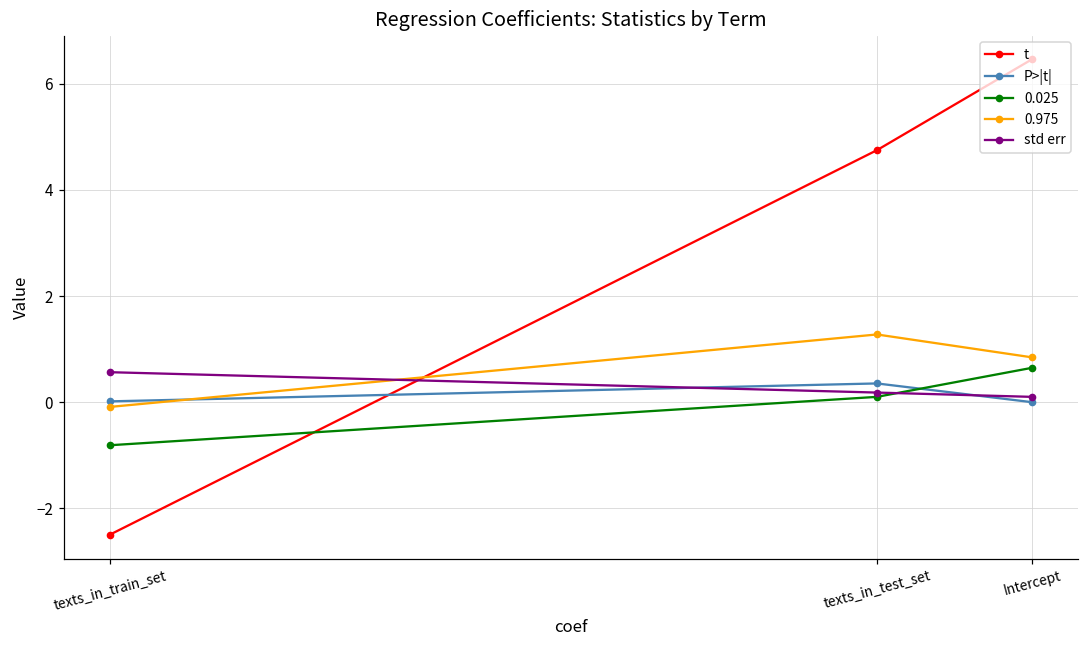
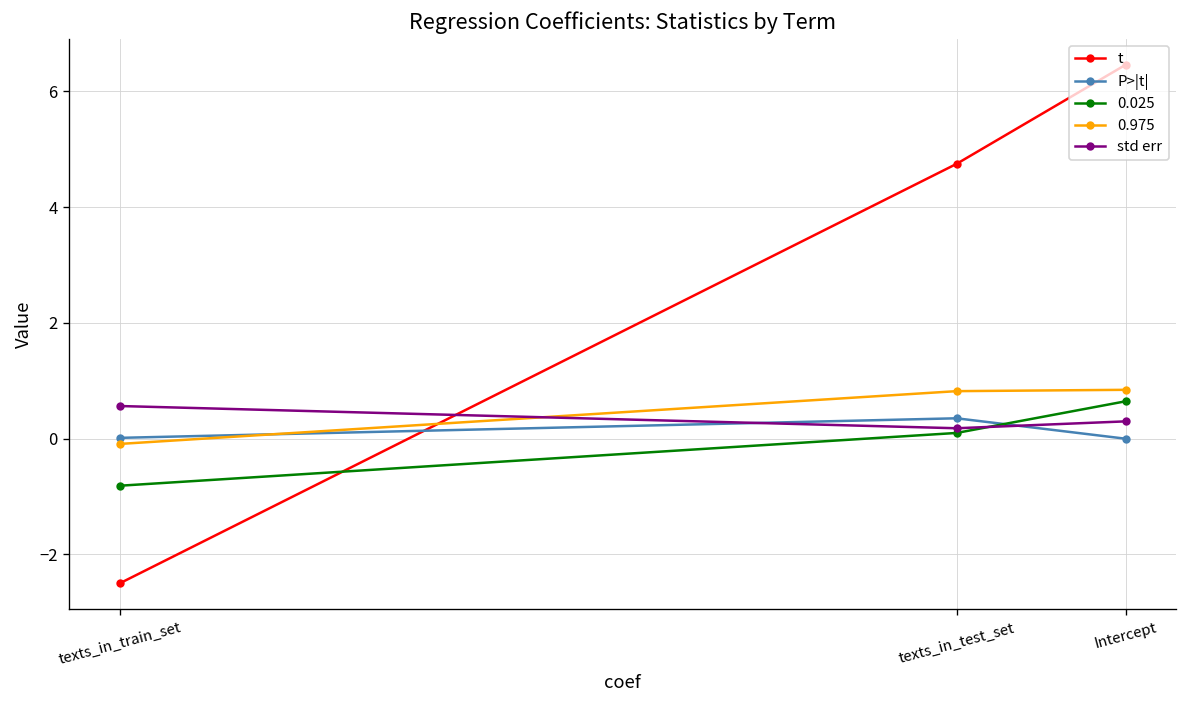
0.975, texts_in_test_set: 1.3 -> 0.8
std err, Intercept: 0.1 -> 0.3
